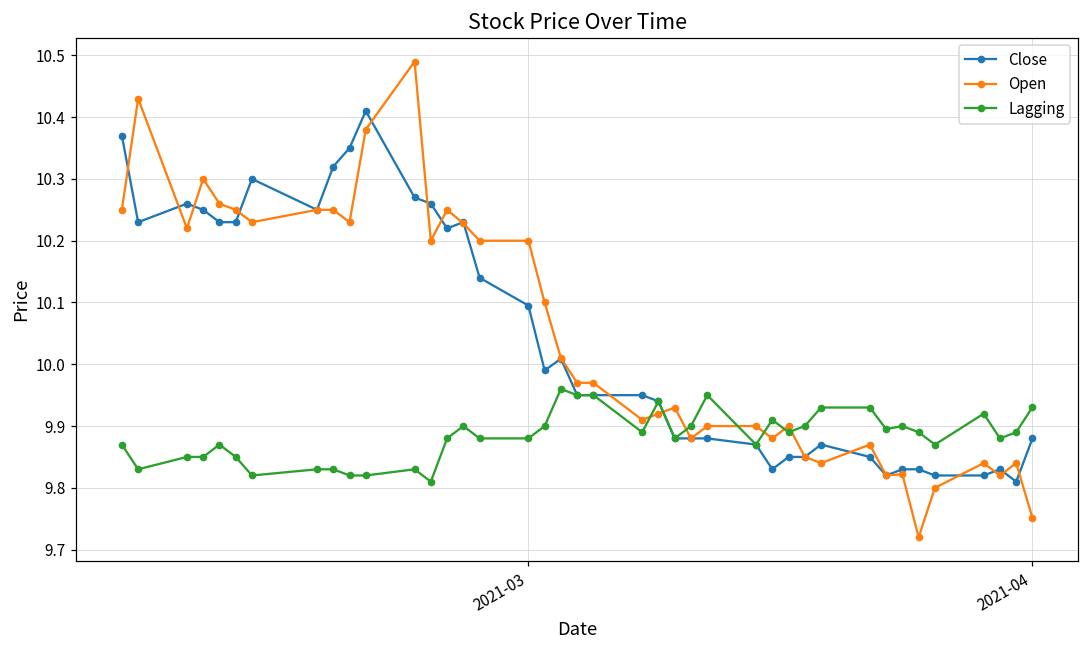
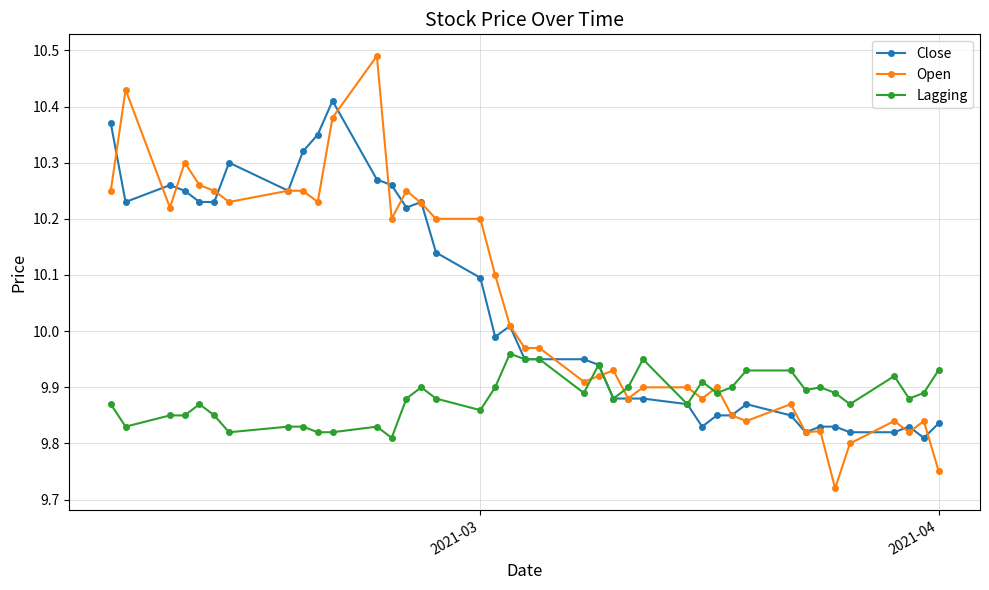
Lagging, 2021-03: 9.88 -> 9.86
Close, 2021-04: 9.88 -> 9.84
